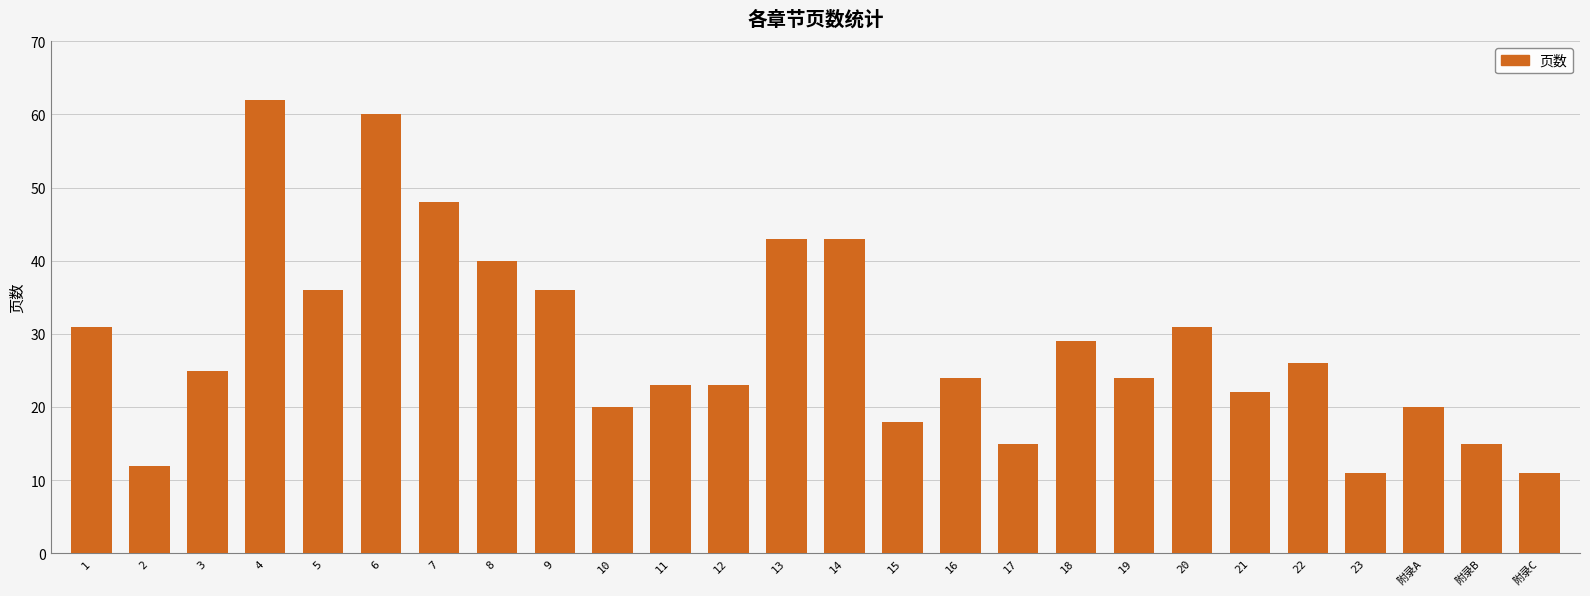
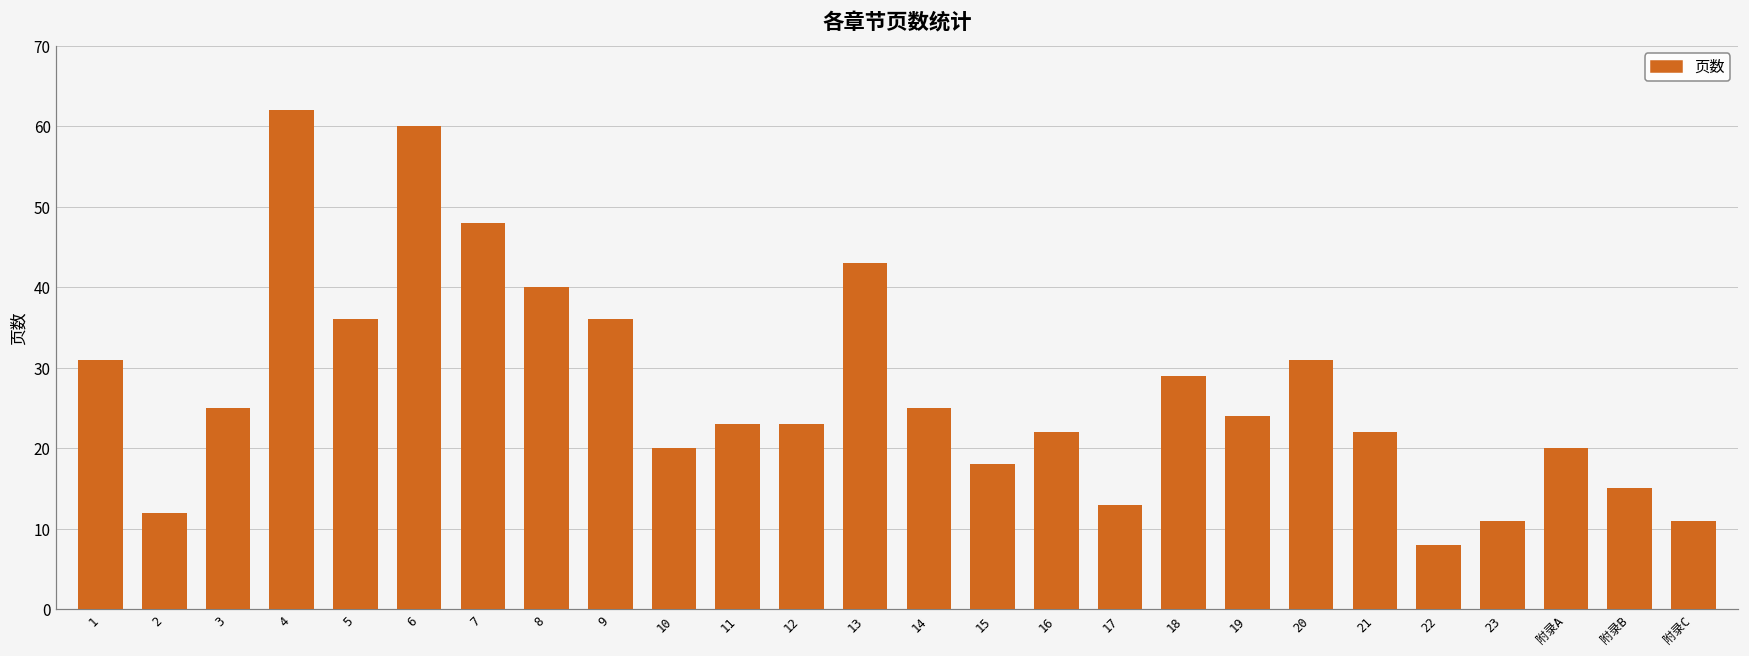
14: 43 -> 25
16: 24 -> 22
17: 15 -> 13
22: 26 -> 8
